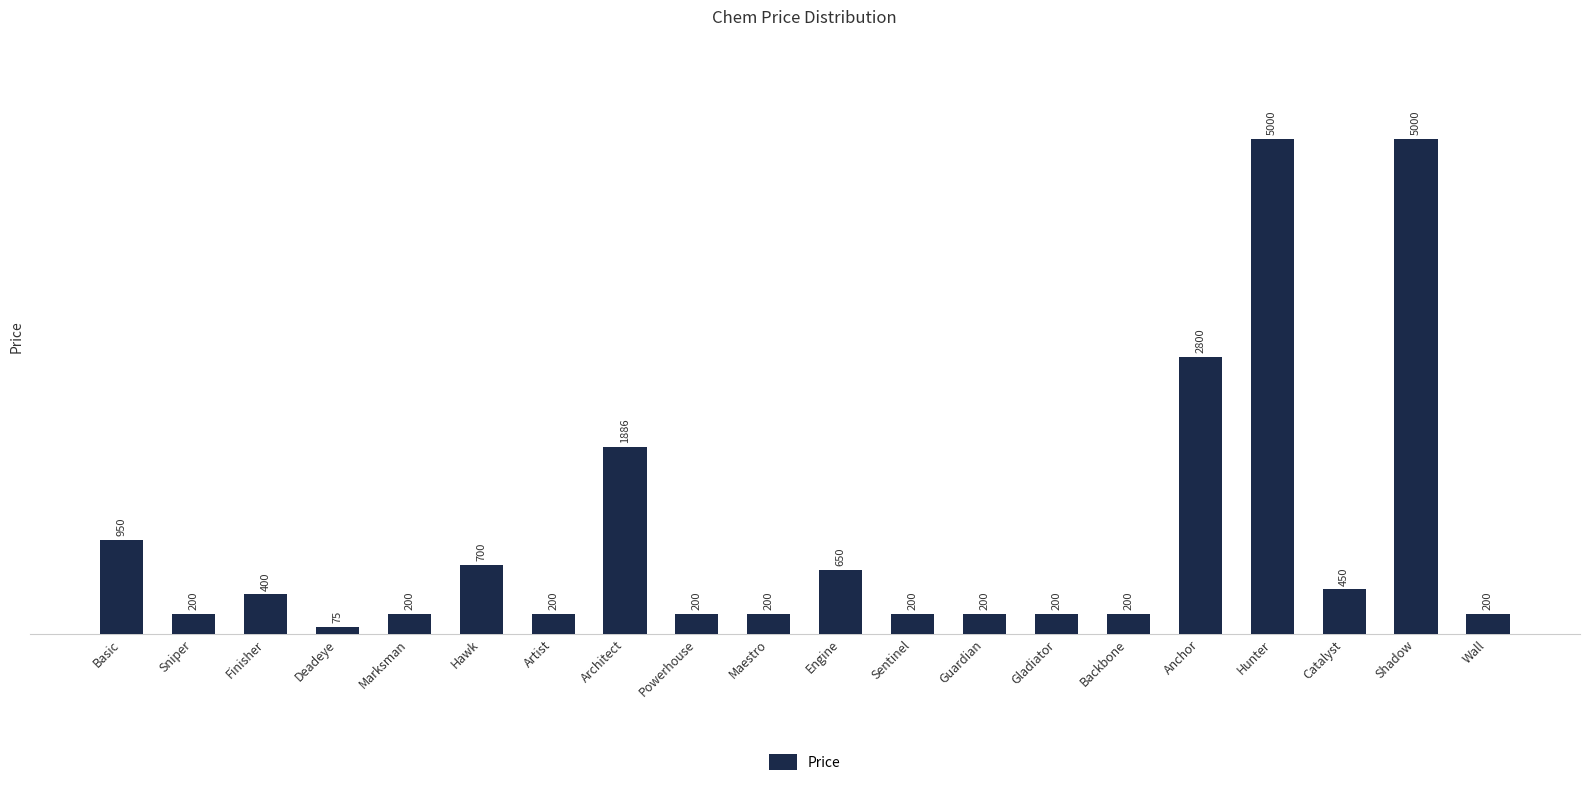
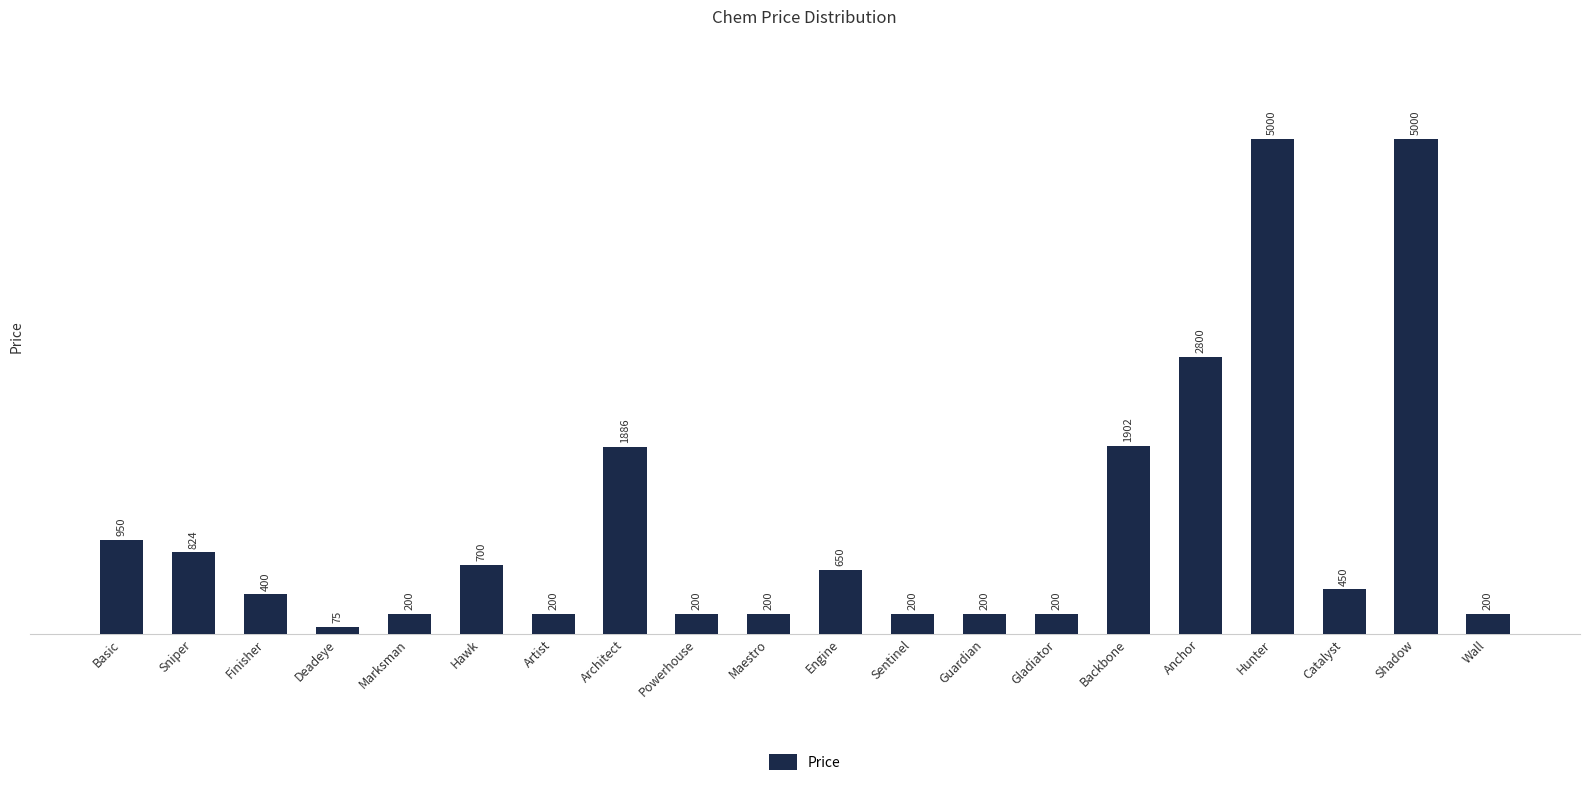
Sniper: 200 -> 824
Backbone: 200 -> 1902
